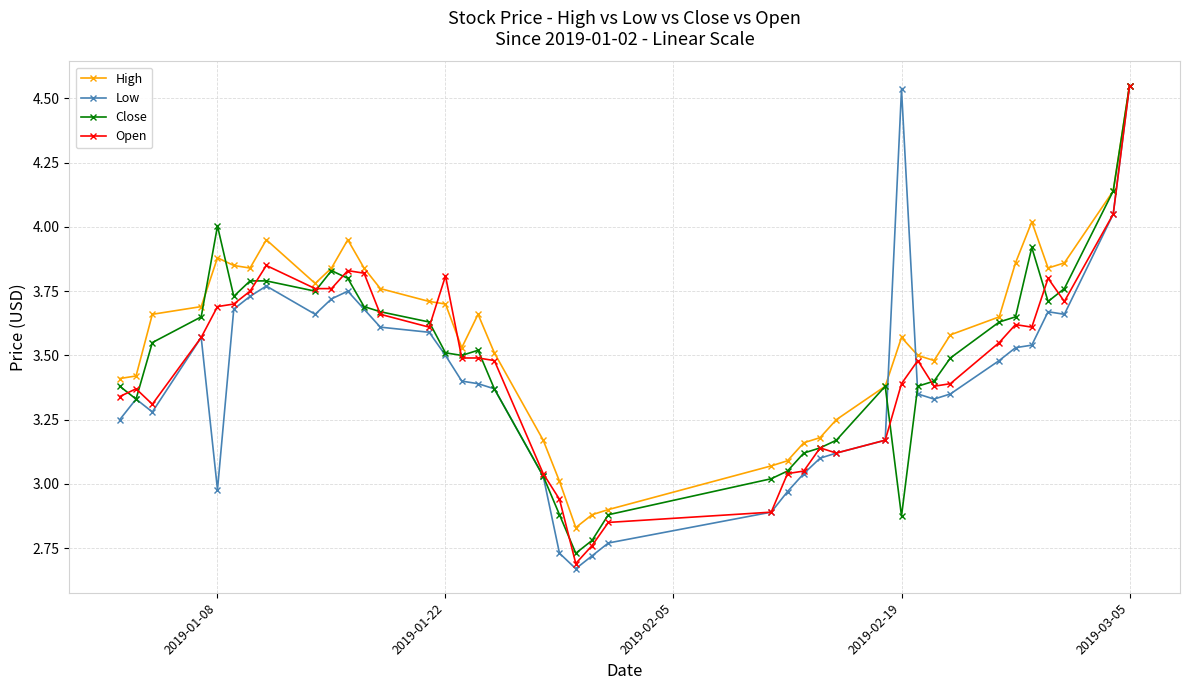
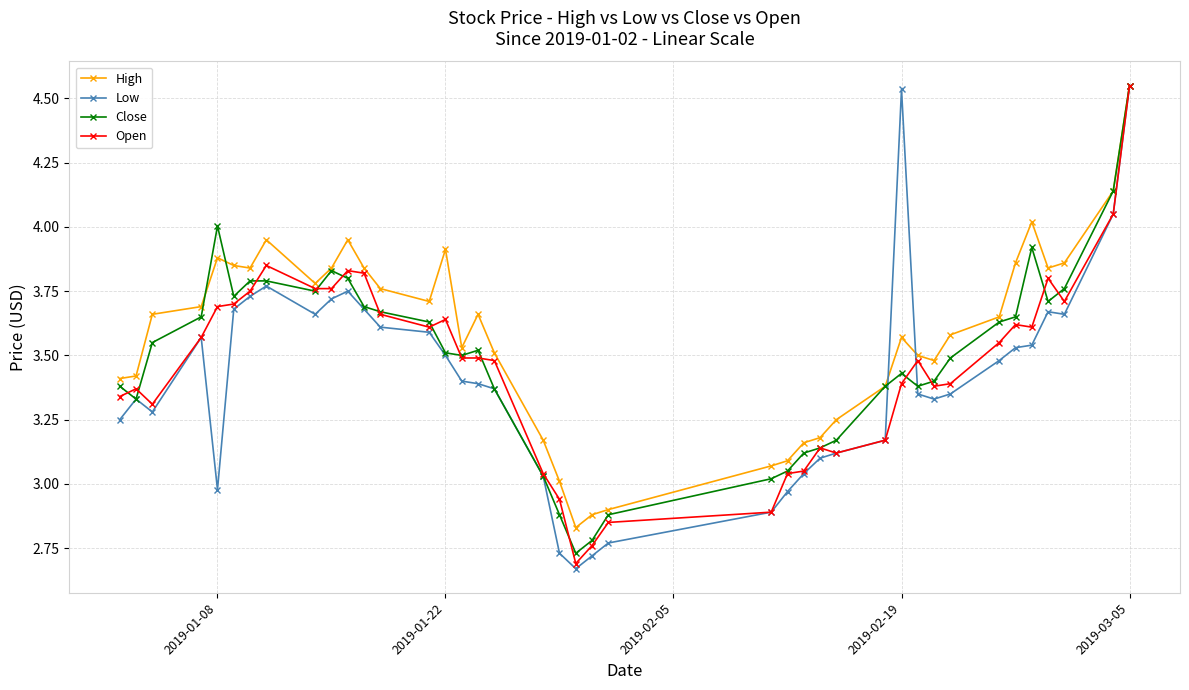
High, 2019-01-22: 3.70 -> 3.91
Open, 2019-01-22: 3.81 -> 3.64
Close, 2019-02-19: 2.87 -> 3.43
